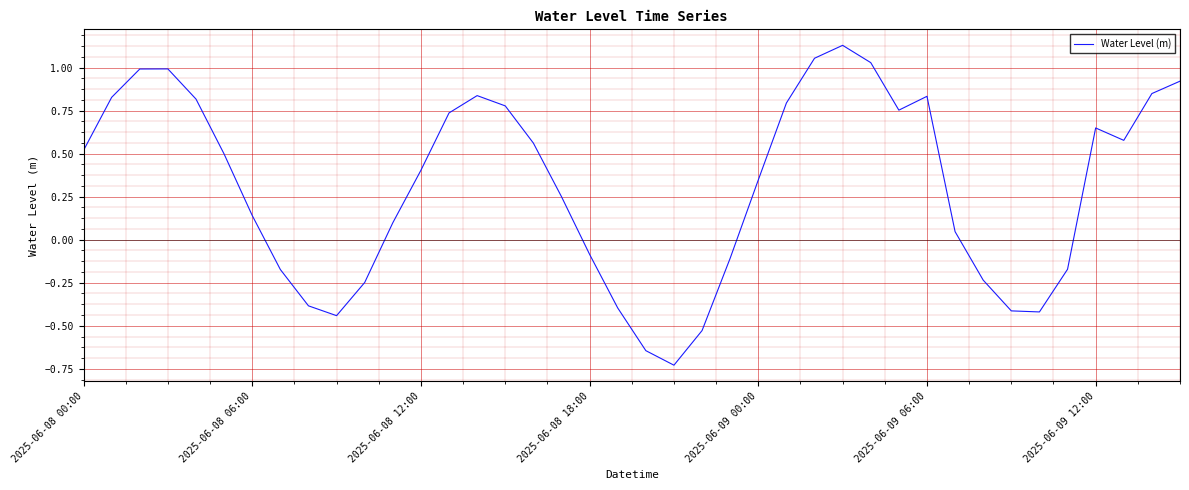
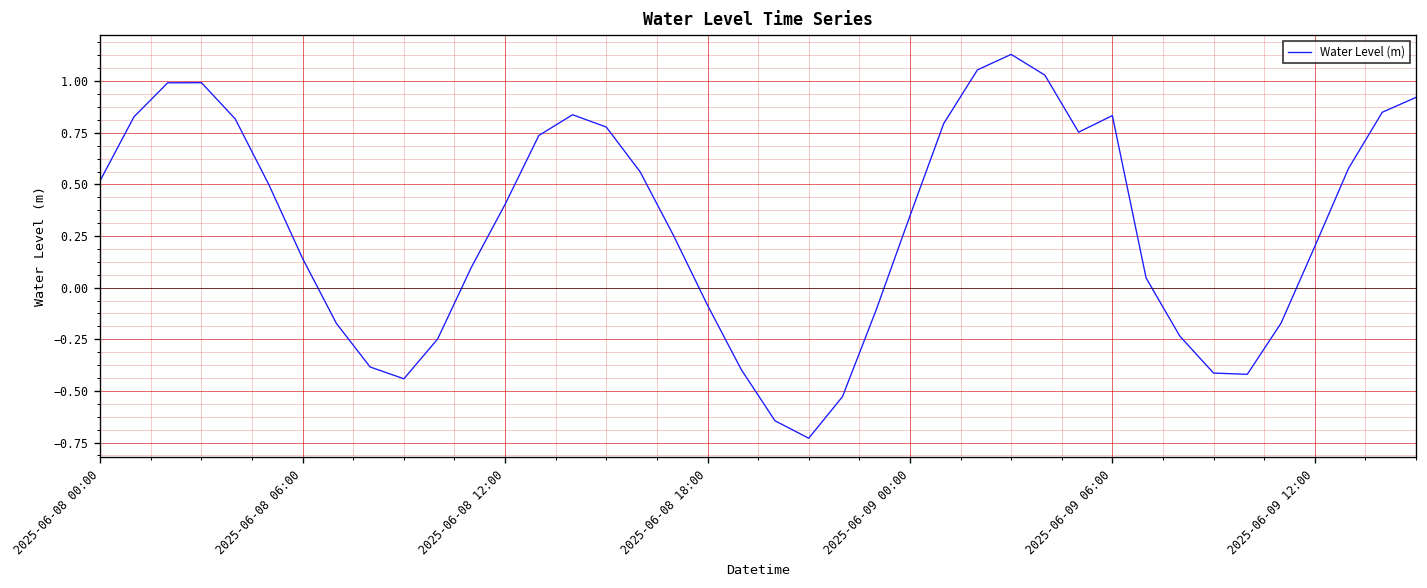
2025-06-09 12:00: 0.65 -> 0.20
